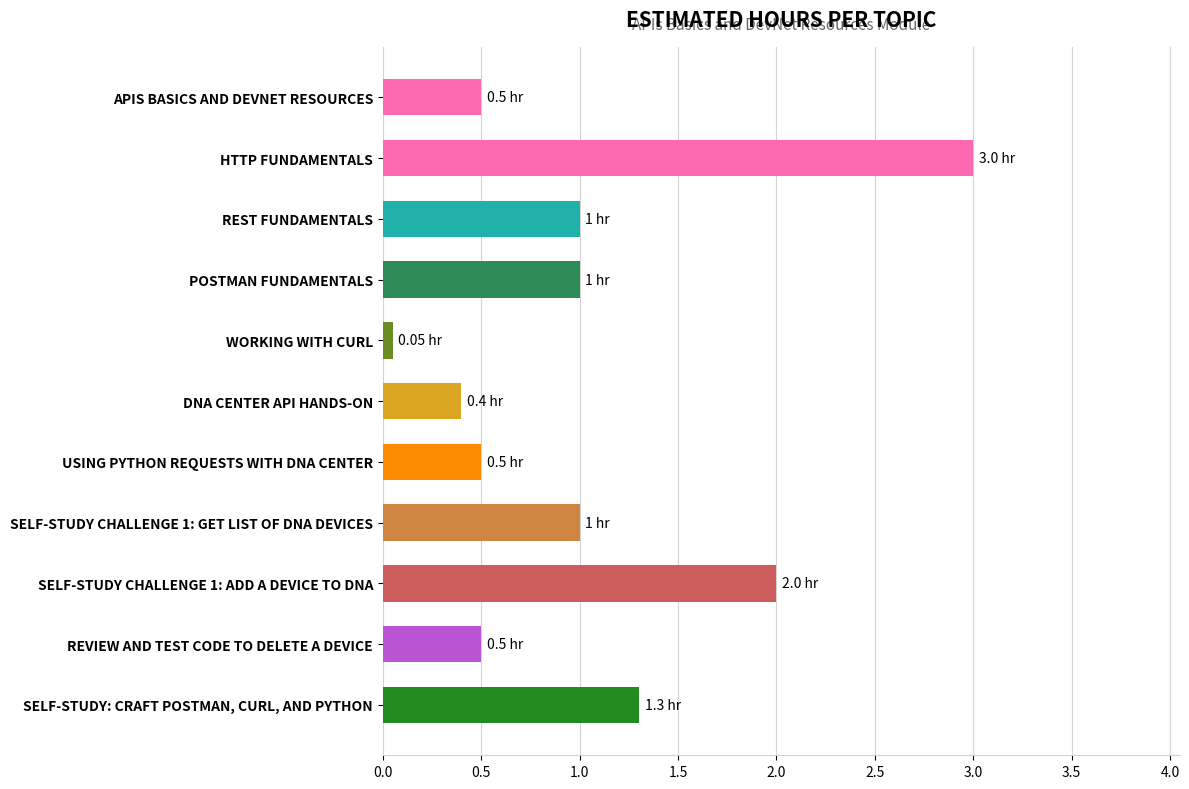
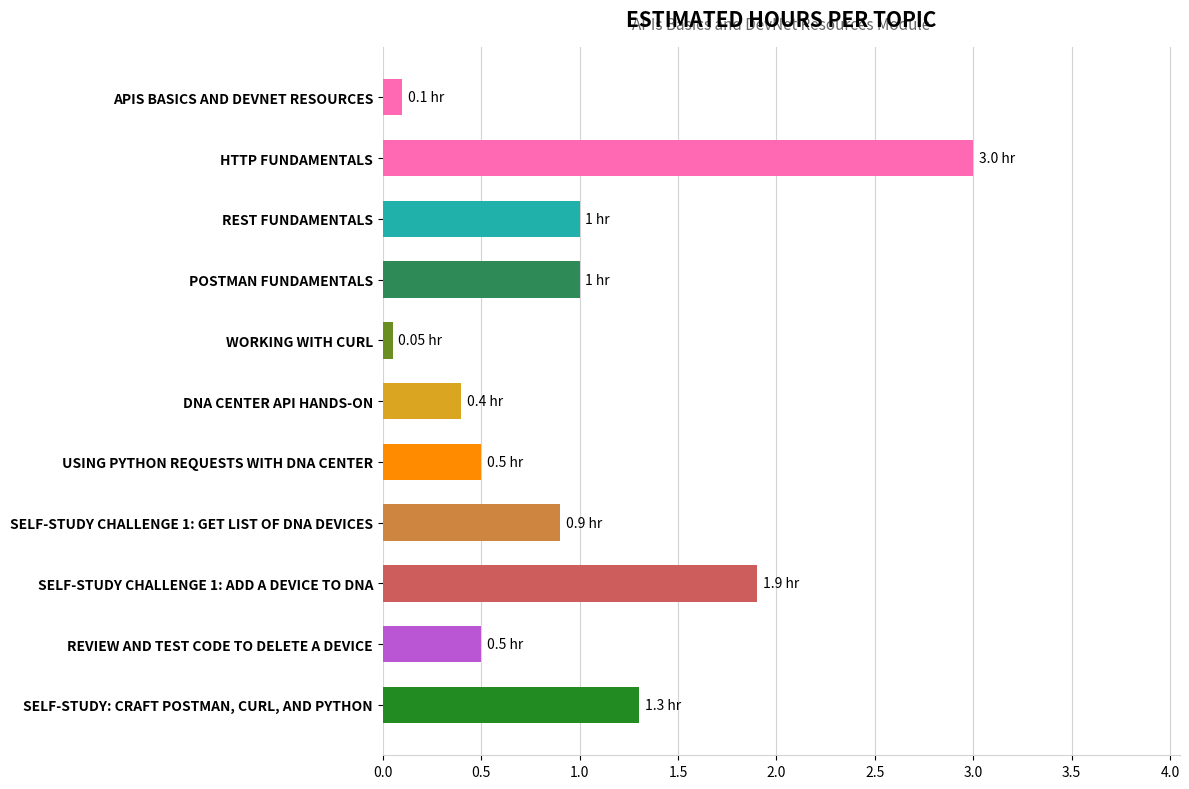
APIS BASICS AND DEVNET RESOURCES: 0.5 -> 0.1
SELF-STUDY CHALLENGE 1: GET LIST OF DNA DEVICES: 1 -> 0.9
SELF-STUDY CHALLENGE 1: ADD A DEVICE TO DNA: 2.0 -> 1.9
